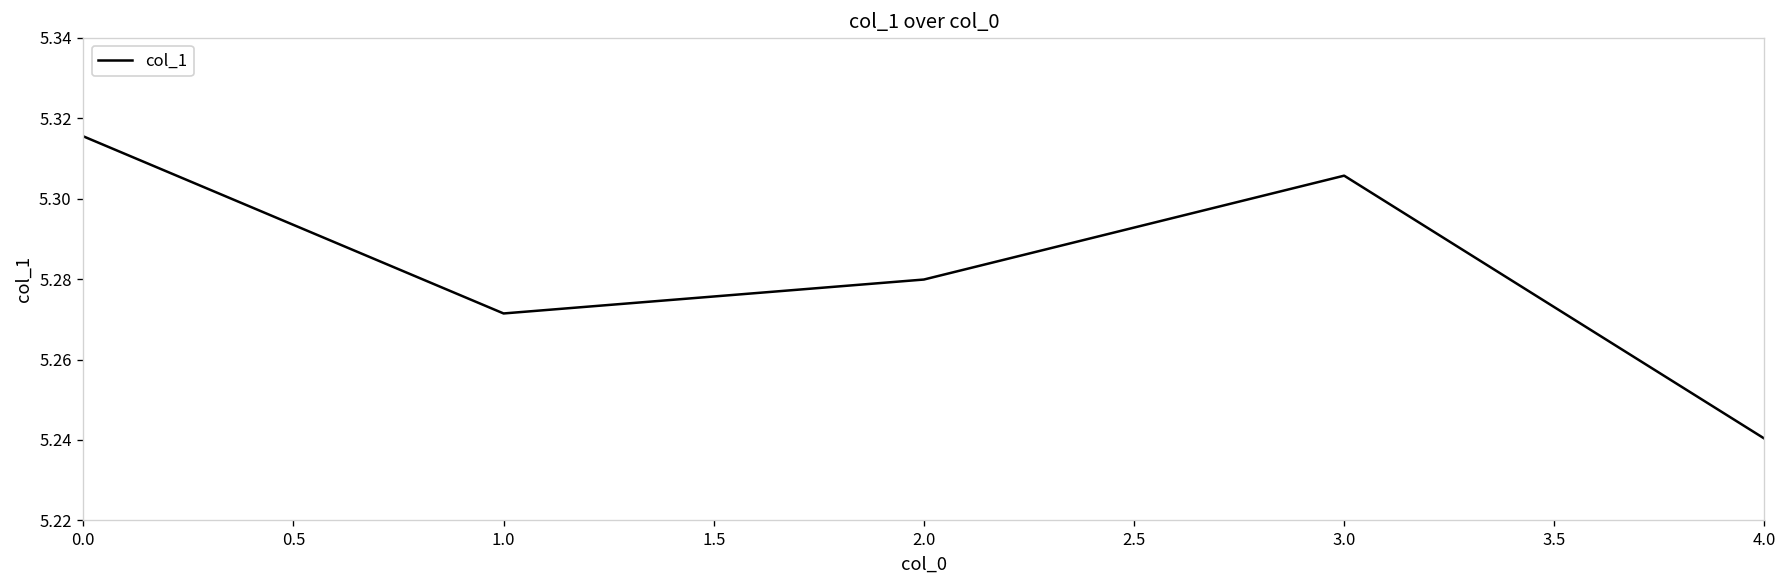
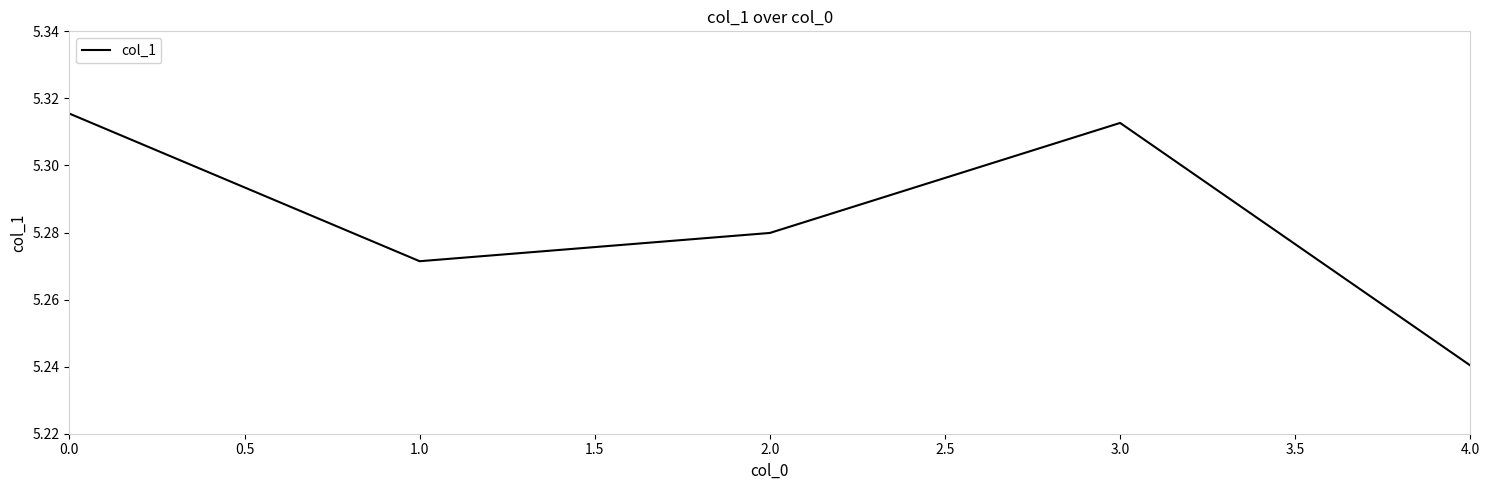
3.0: 5.306 -> 5.313
